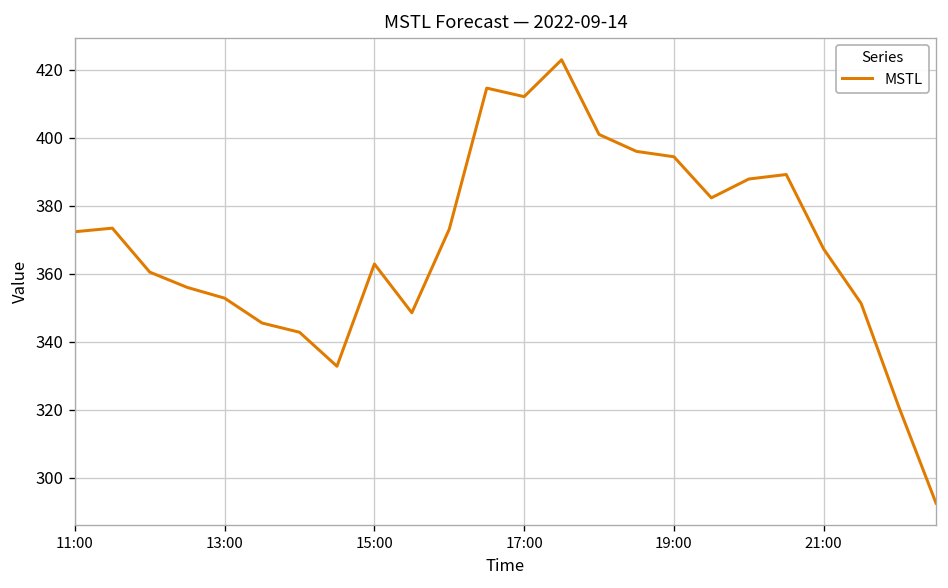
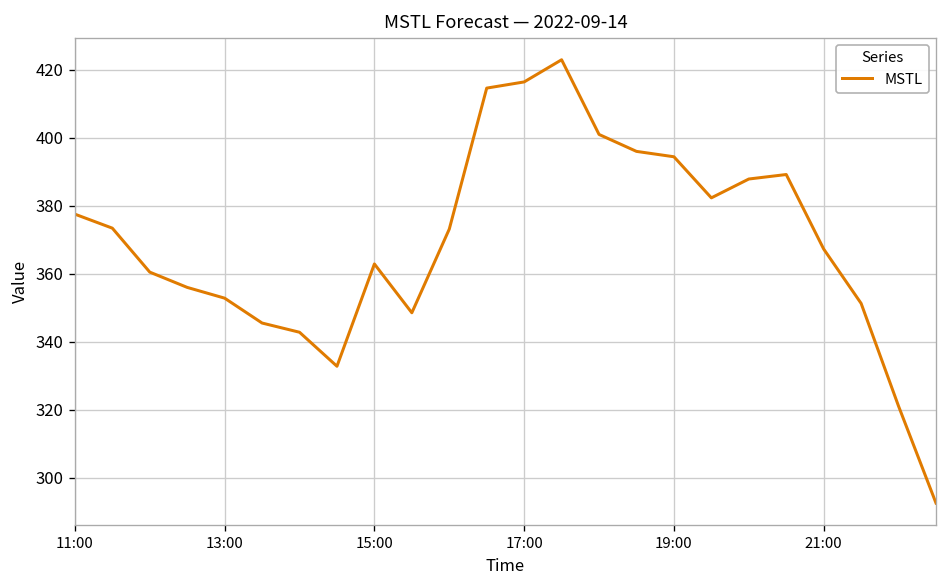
11:00: 372 -> 377
17:00: 412 -> 416
